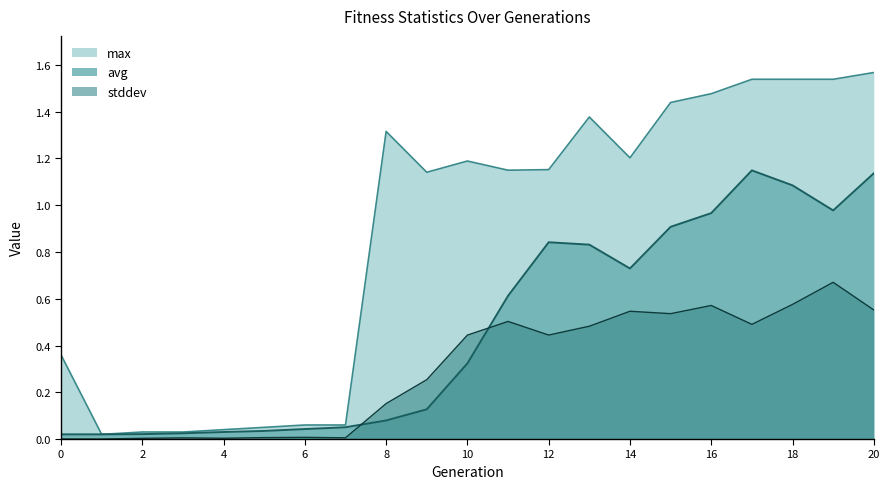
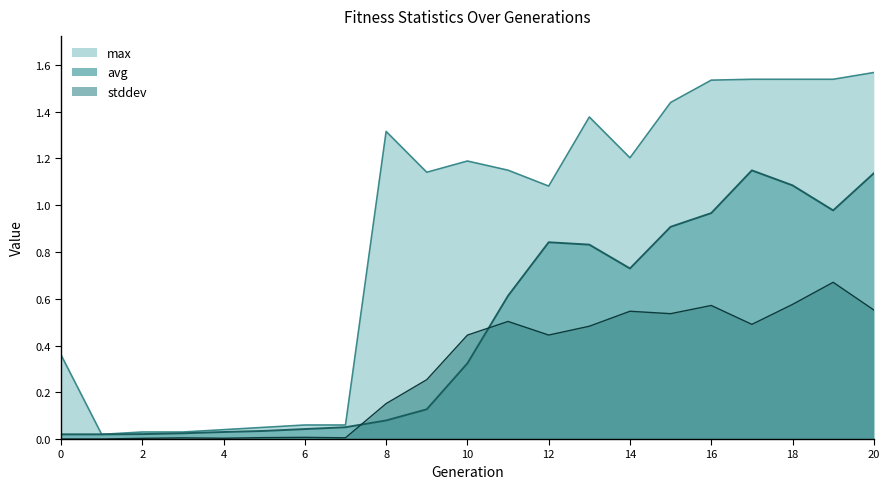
max, 12: 1.15 -> 1.08
max, 16: 1.48 -> 1.54
